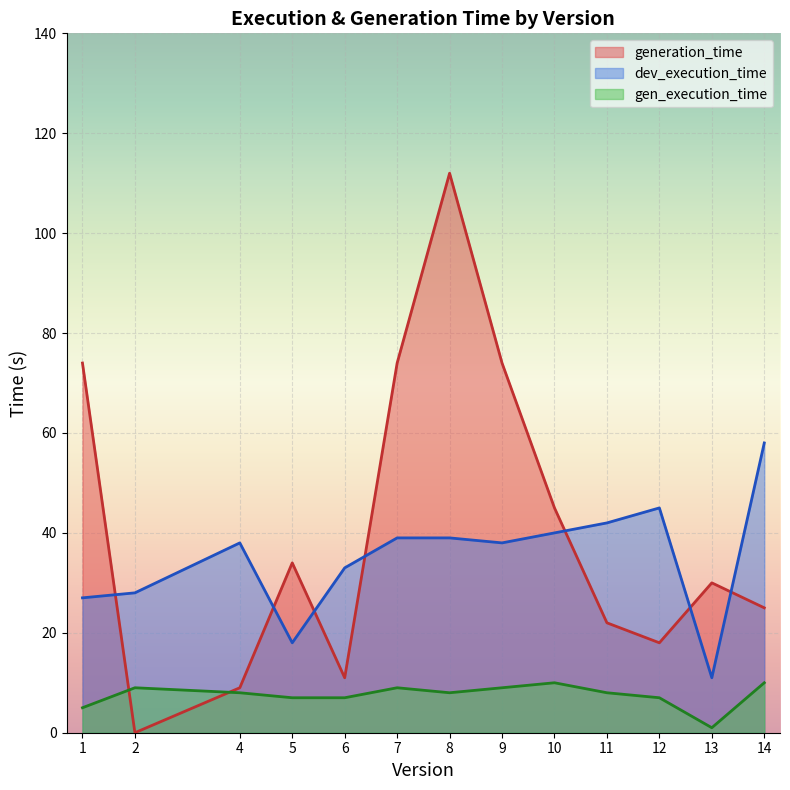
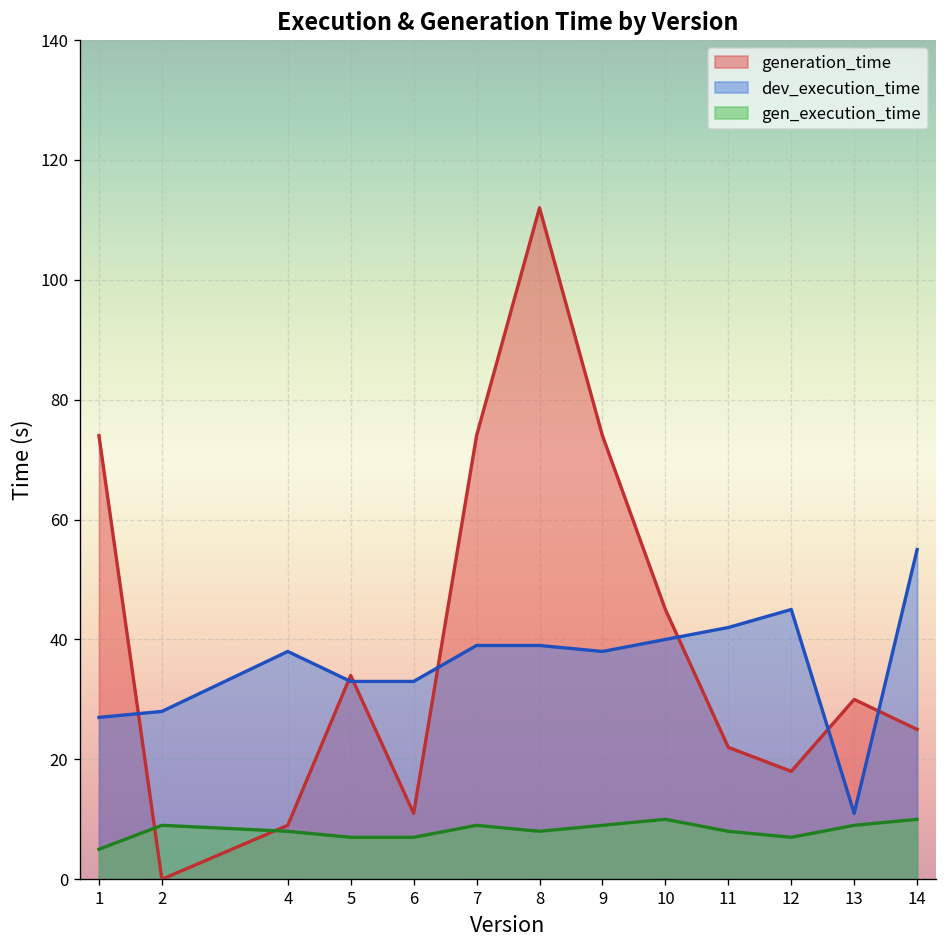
dev_execution_time, 5: 18 -> 33
gen_execution_time, 13: 1 -> 9
dev_execution_time, 14: 58 -> 55
